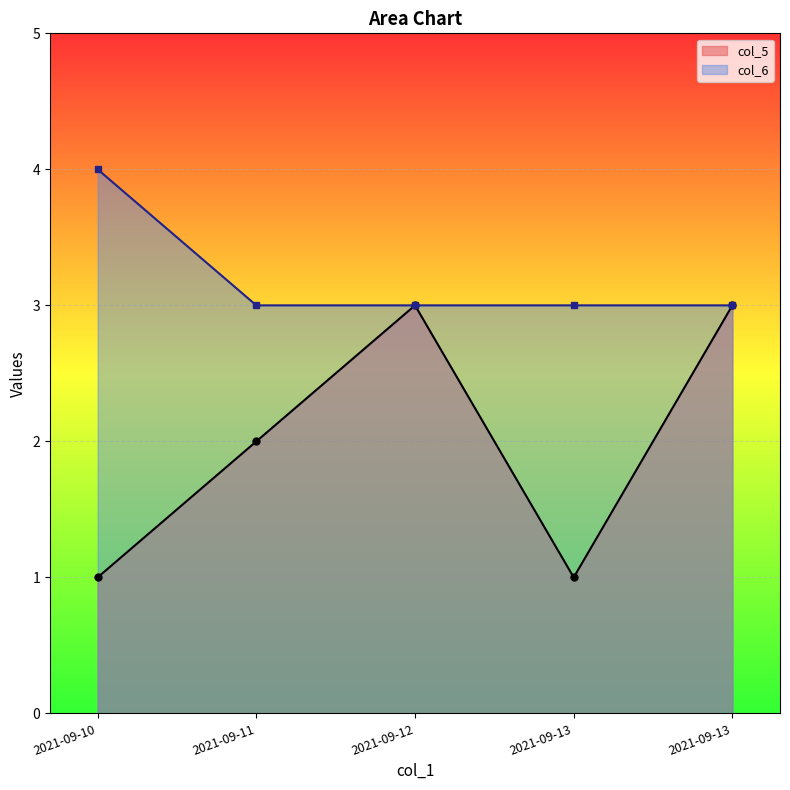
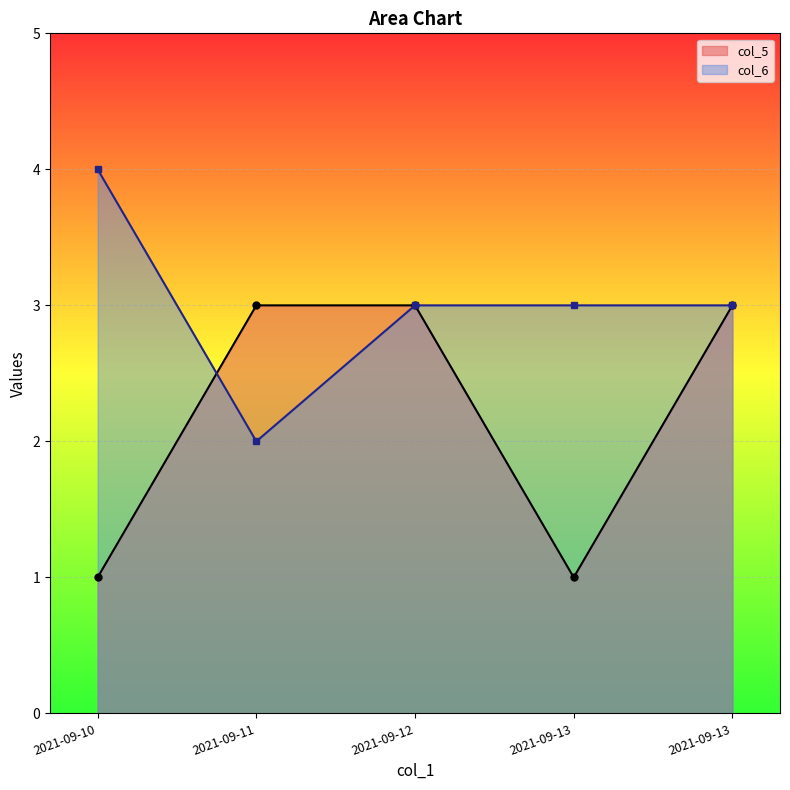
col_5, 2021-09-11: 2 -> 3
col_6, 2021-09-11: 3 -> 2
